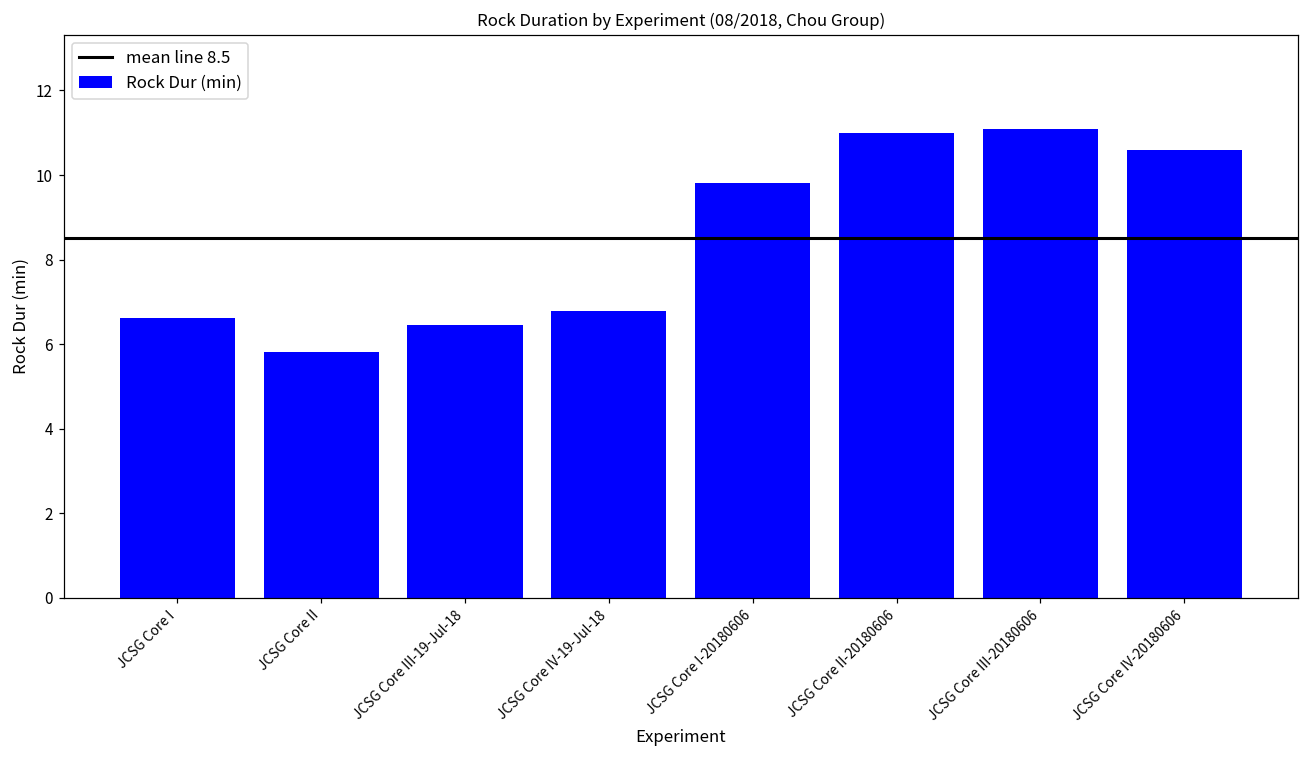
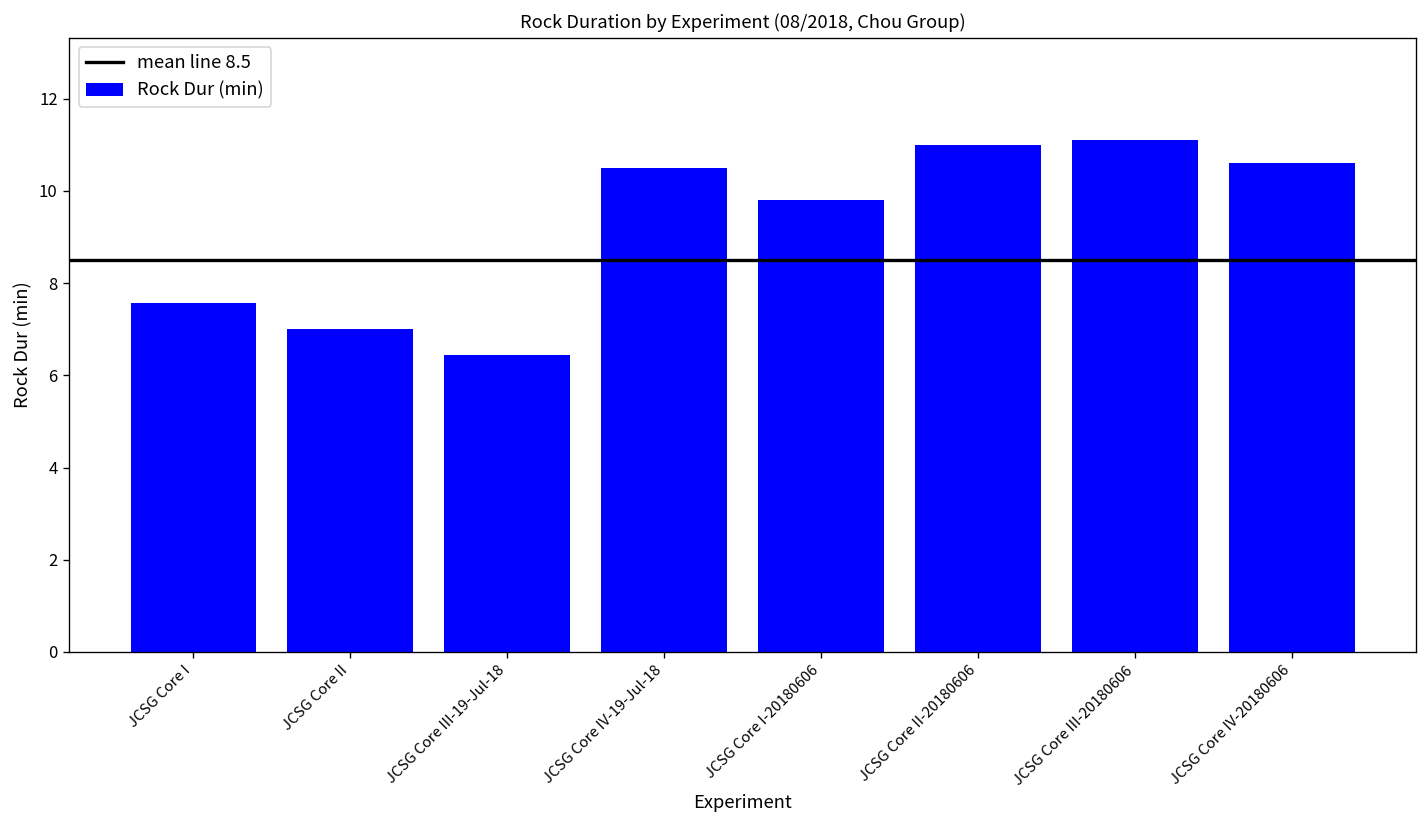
JCSG Core I: 6.6 -> 7.6
JCSG Core II: 5.8 -> 7.0
JCSG Core IV-19-Jul-18: 6.8 -> 10.5
